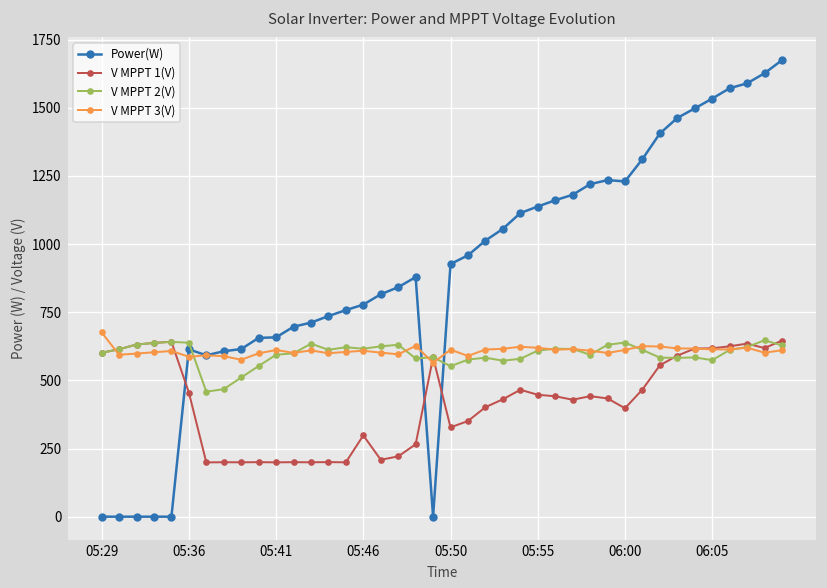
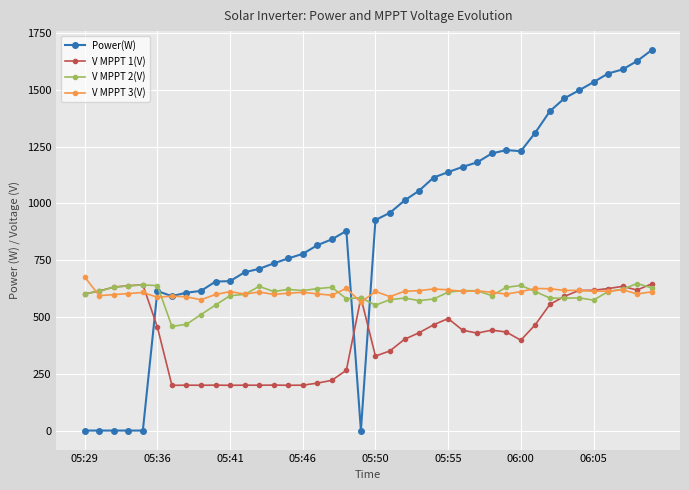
V MPPT 1(V), 05:46: 300 -> 200
V MPPT 1(V), 05:55: 450 -> 490
